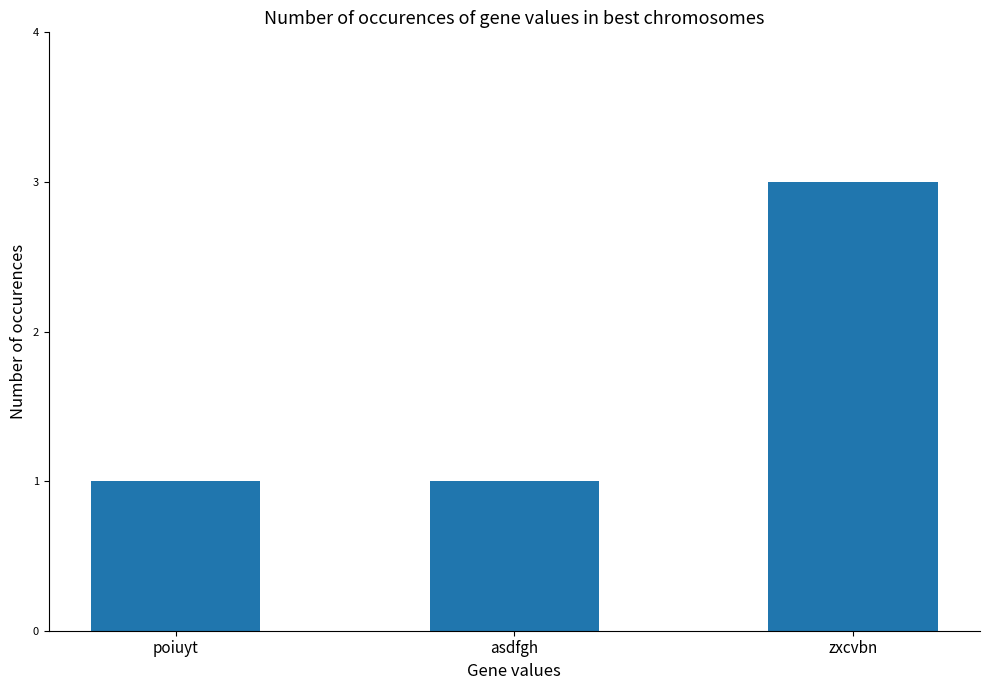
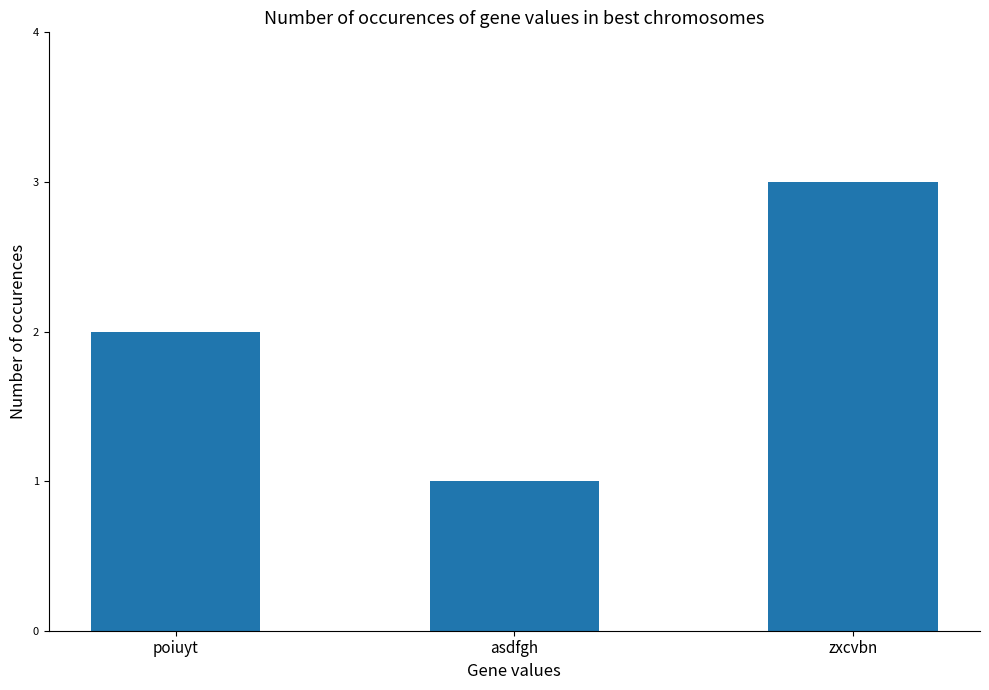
poiuyt: 1 -> 2
